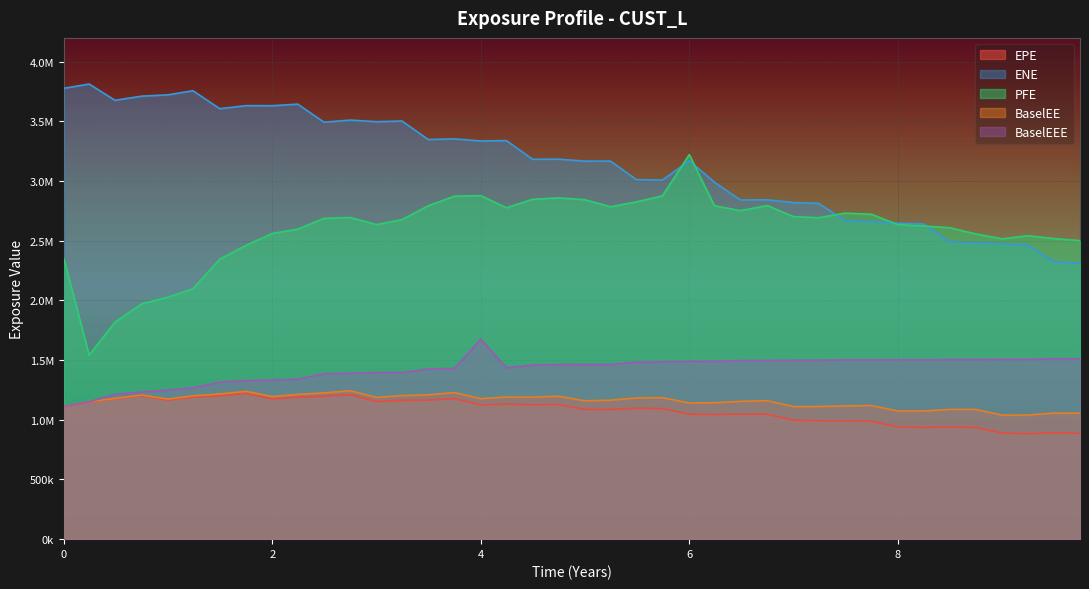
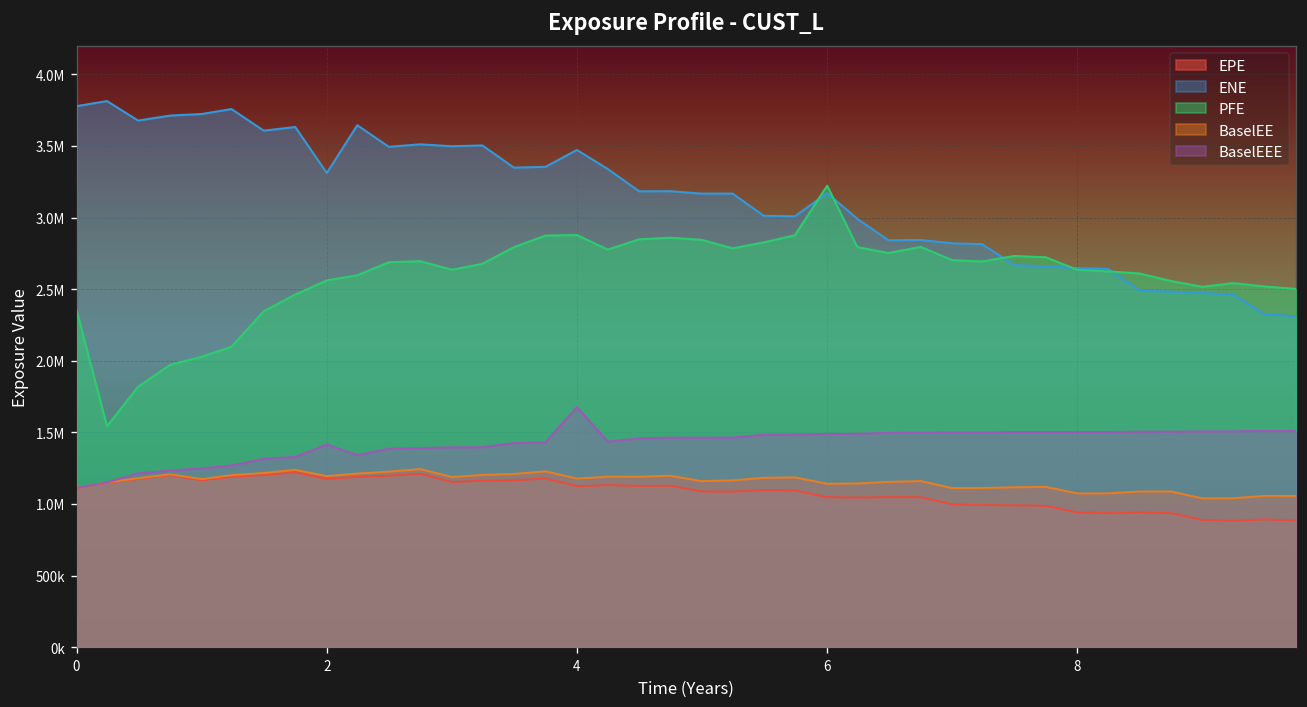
ENE, 2: 3630000 -> 3310000
BaselEEE, 2: 1330000 -> 1420000
ENE, 4: 3340000 -> 3470000
